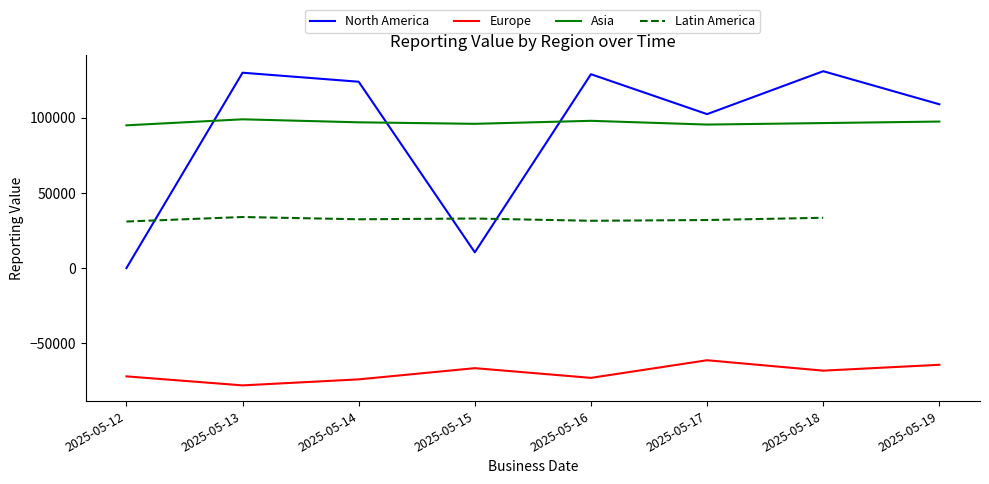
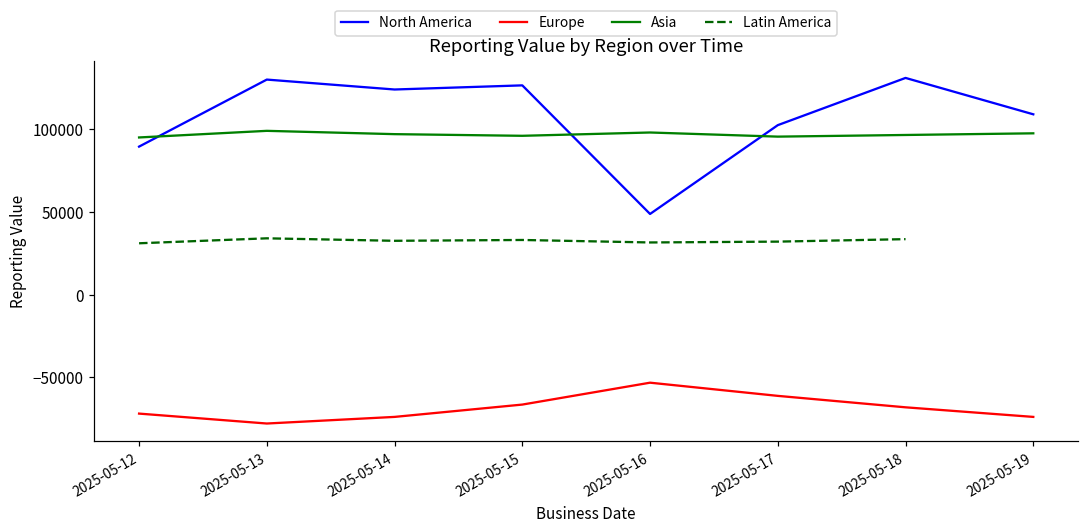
North America, 2025-05-12: 0 -> 89000
North America, 2025-05-15: 11000 -> 127000
North America, 2025-05-16: 129000 -> 49000
Europe, 2025-05-16: -73000 -> -53000
Europe, 2025-05-19: -64000 -> -74000
